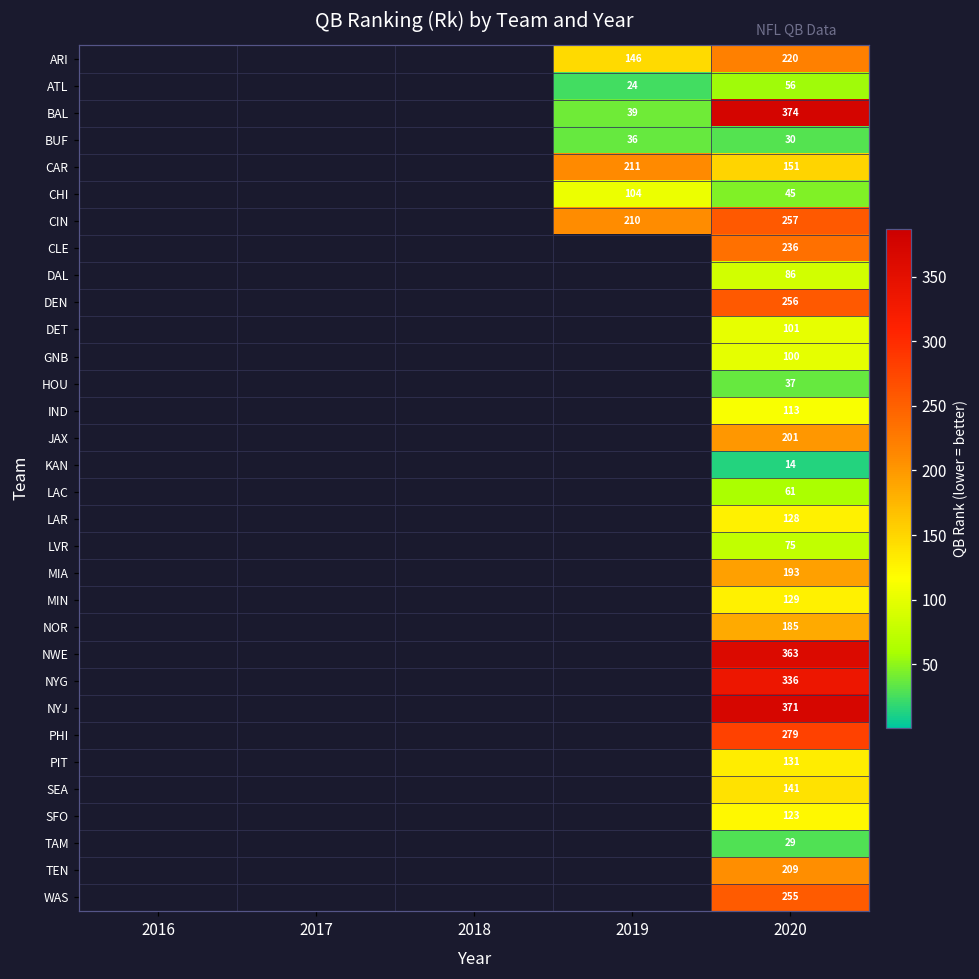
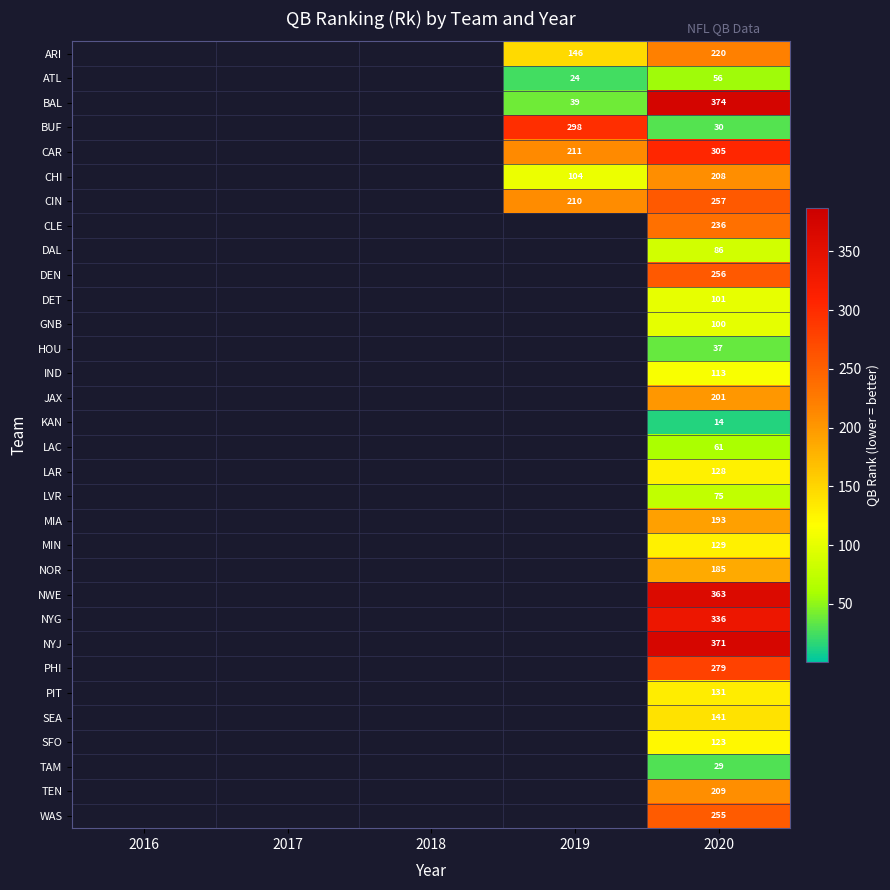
BUF, 2019: 36 -> 298
CAR, 2020: 151 -> 305
CHI, 2020: 45 -> 208
